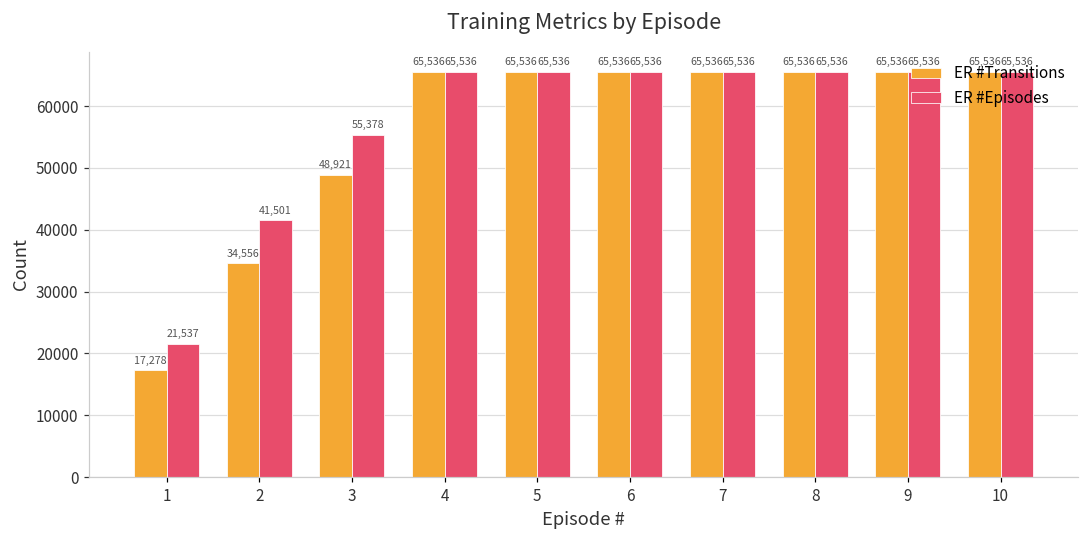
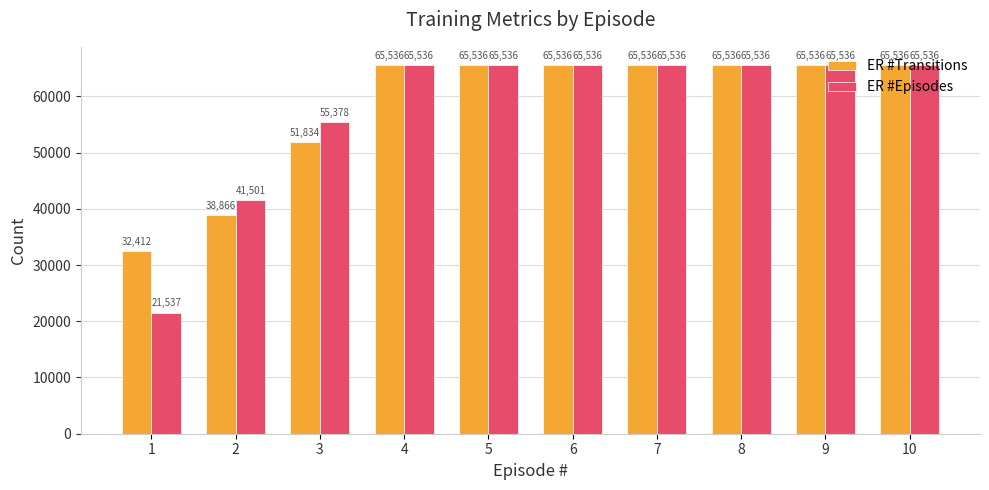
ER #Transitions, 1: 17,278 -> 32,412
ER #Transitions, 2: 34,556 -> 38,866
ER #Transitions, 3: 48,921 -> 51,834
